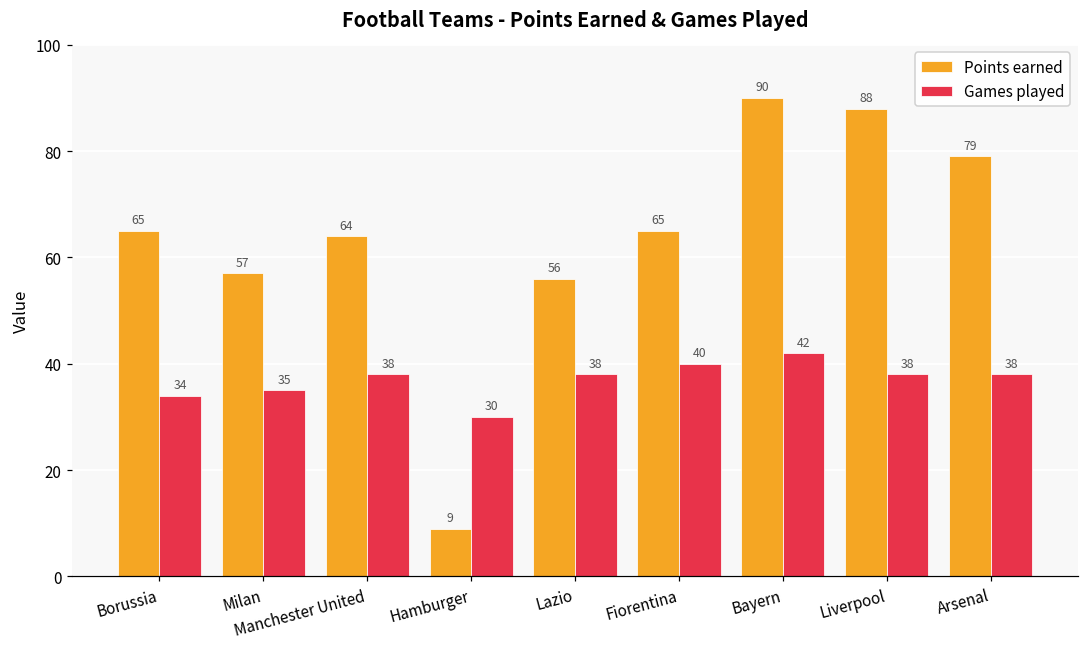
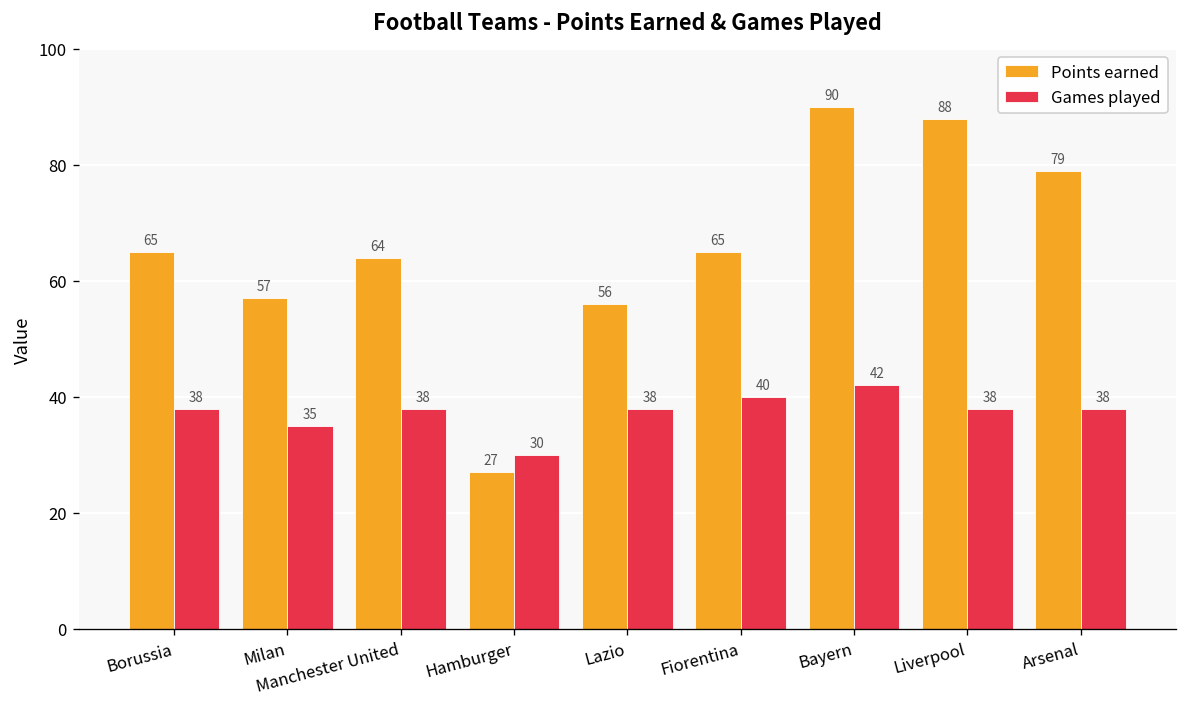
Games played, Borussia: 34 -> 38
Points earned, Hamburger: 9 -> 27
